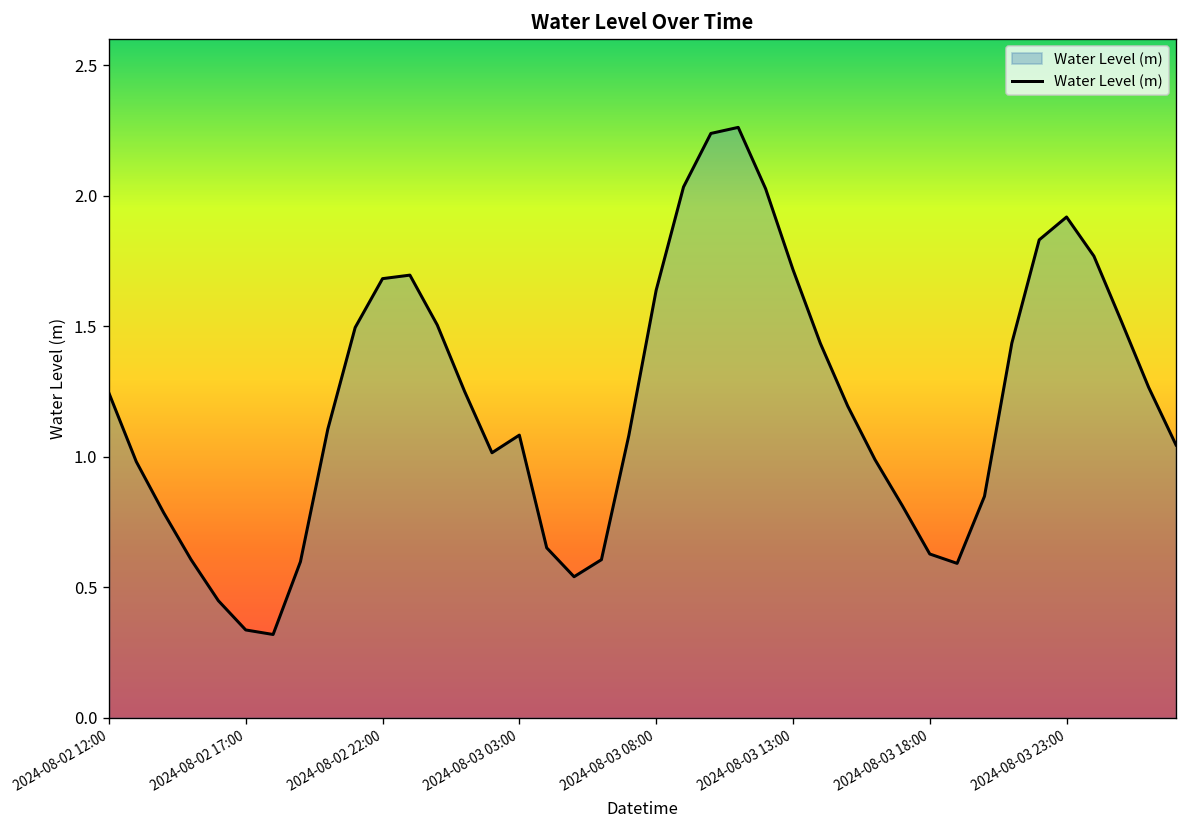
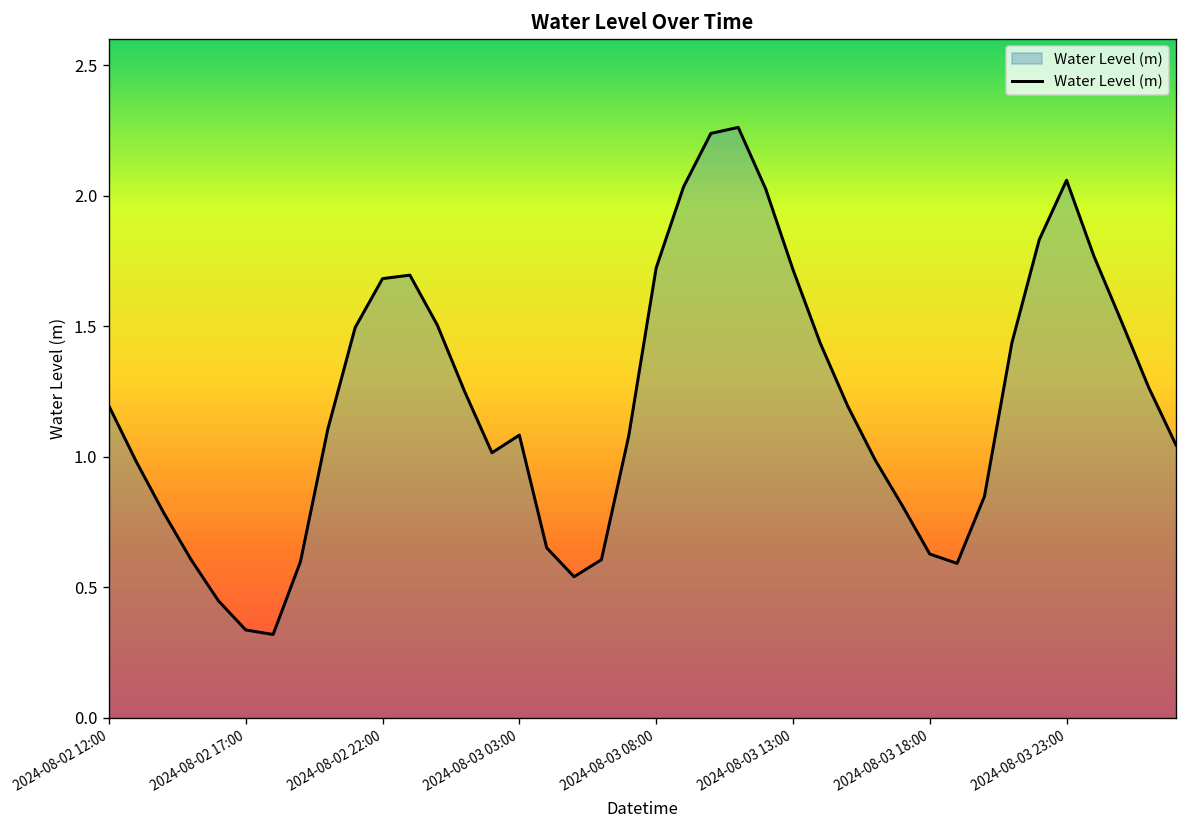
2024-08-02 12:00: 1.24 -> 1.20
2024-08-03 08:00: 1.64 -> 1.72
2024-08-03 23:00: 1.92 -> 2.06
